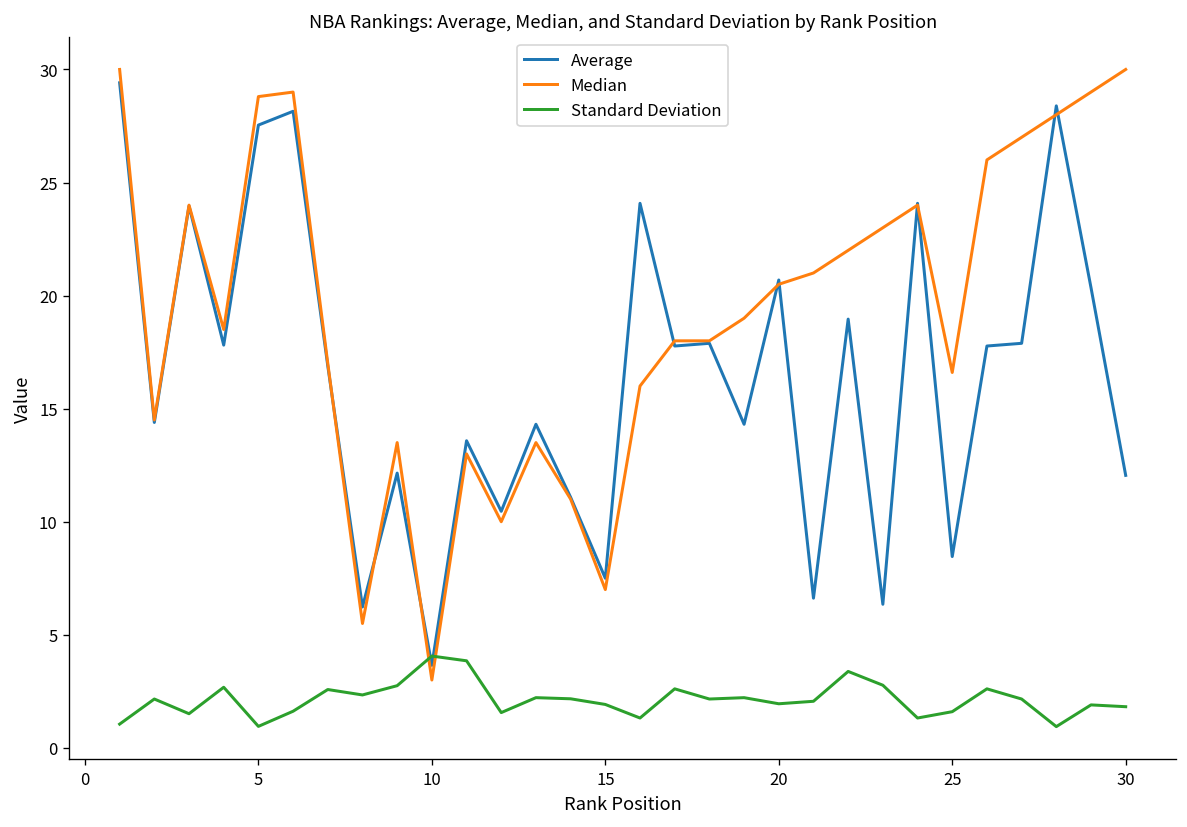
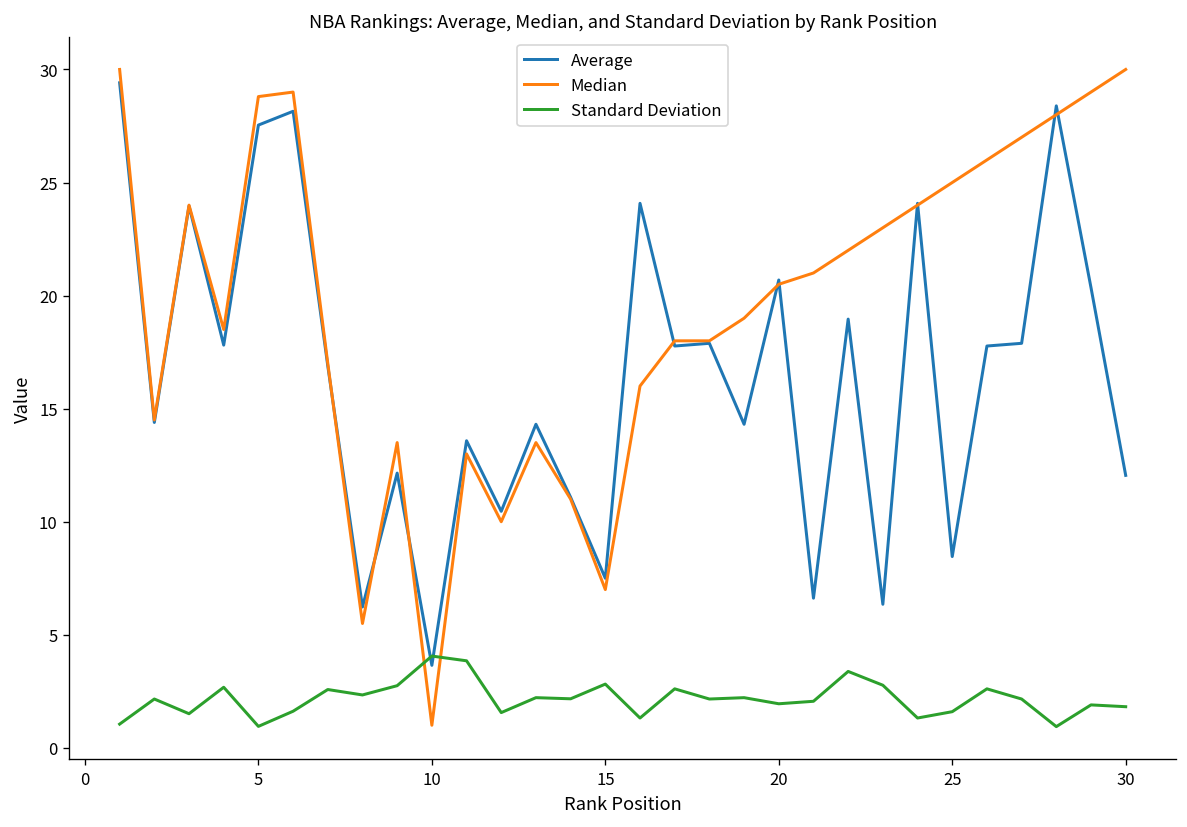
Median, 10: 3 -> 1
Standard Deviation, 15: 1.9 -> 2.8
Median, 25: 16.6 -> 25.0
